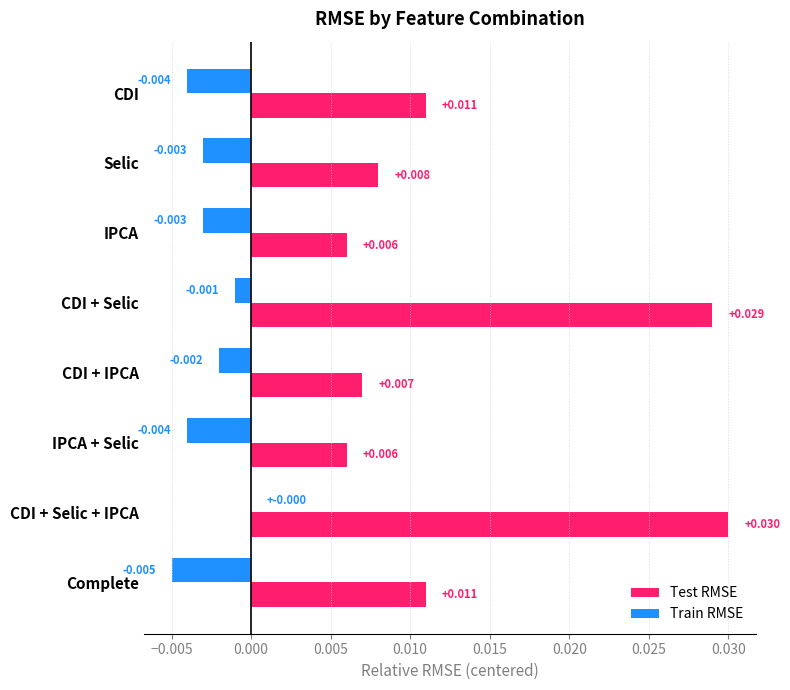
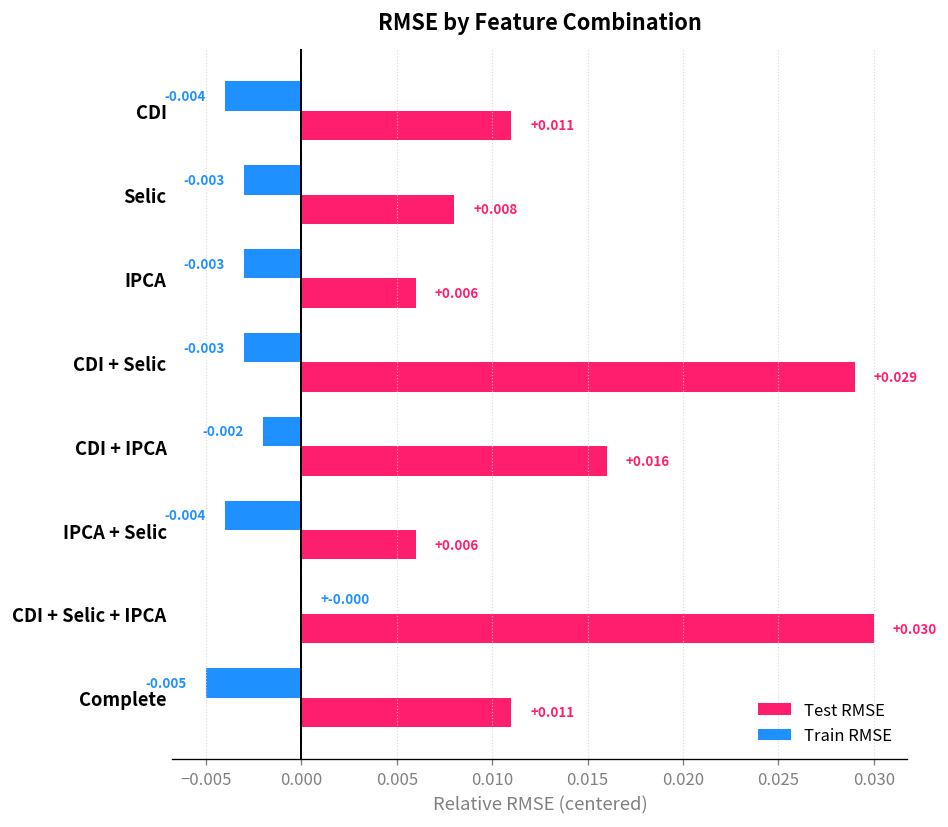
Train RMSE, CDI + Selic: -0.001 -> -0.003
Test RMSE, CDI + IPCA: +0.007 -> +0.016
